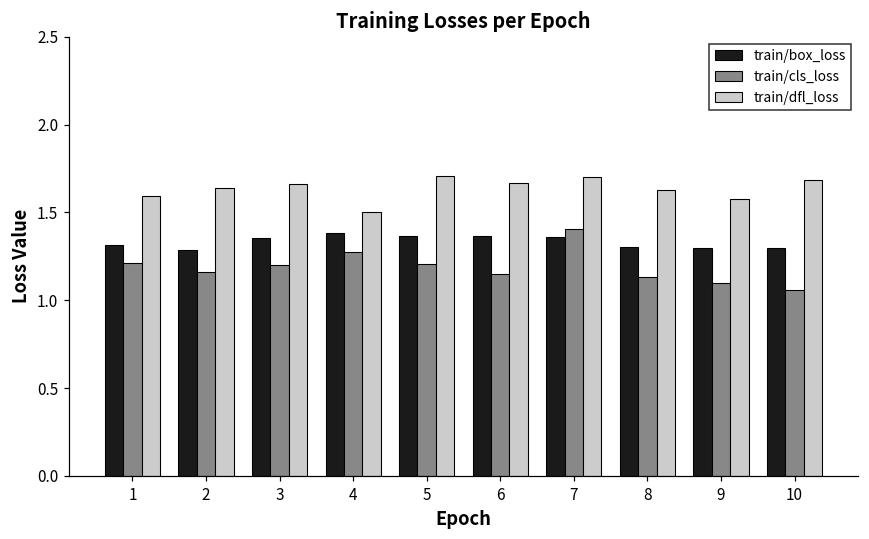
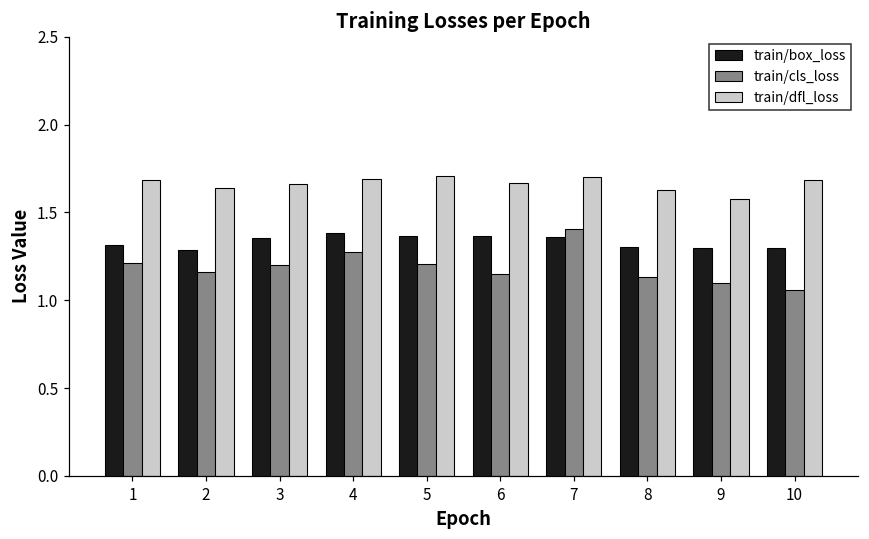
train/dfl_loss, 1: 1.60 -> 1.69
train/dfl_loss, 4: 1.50 -> 1.69
